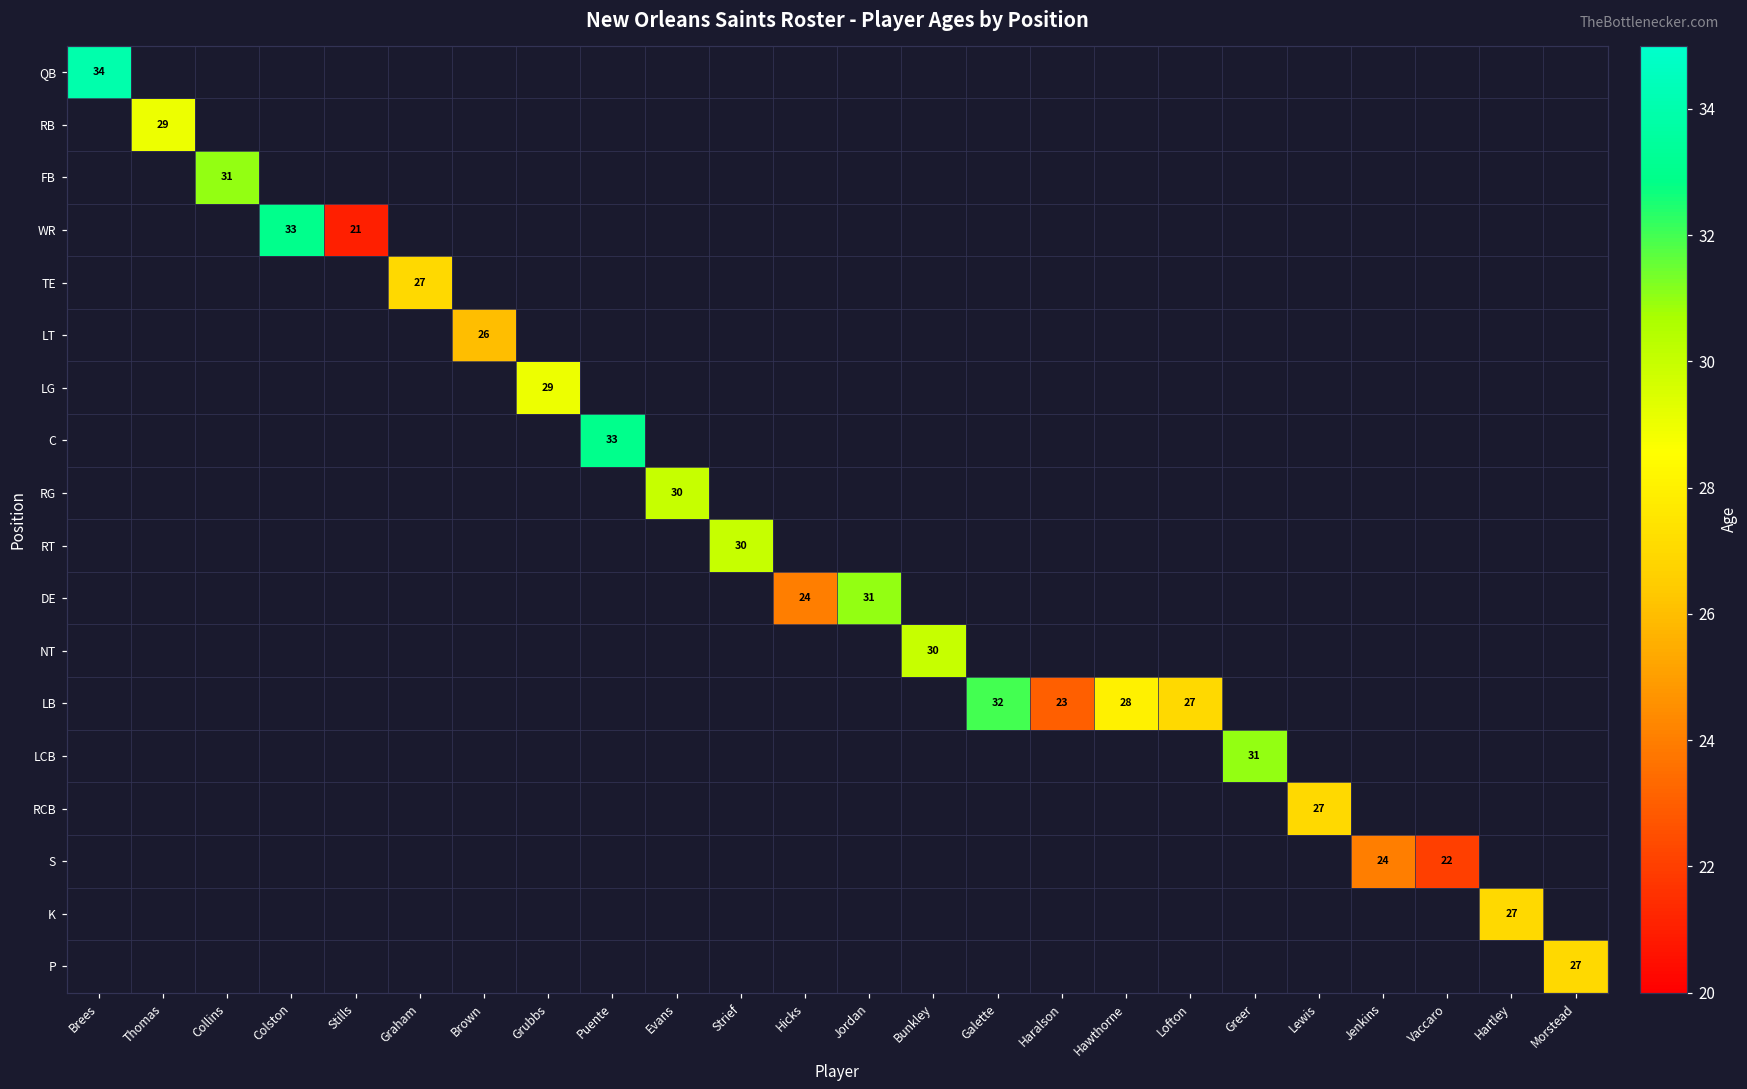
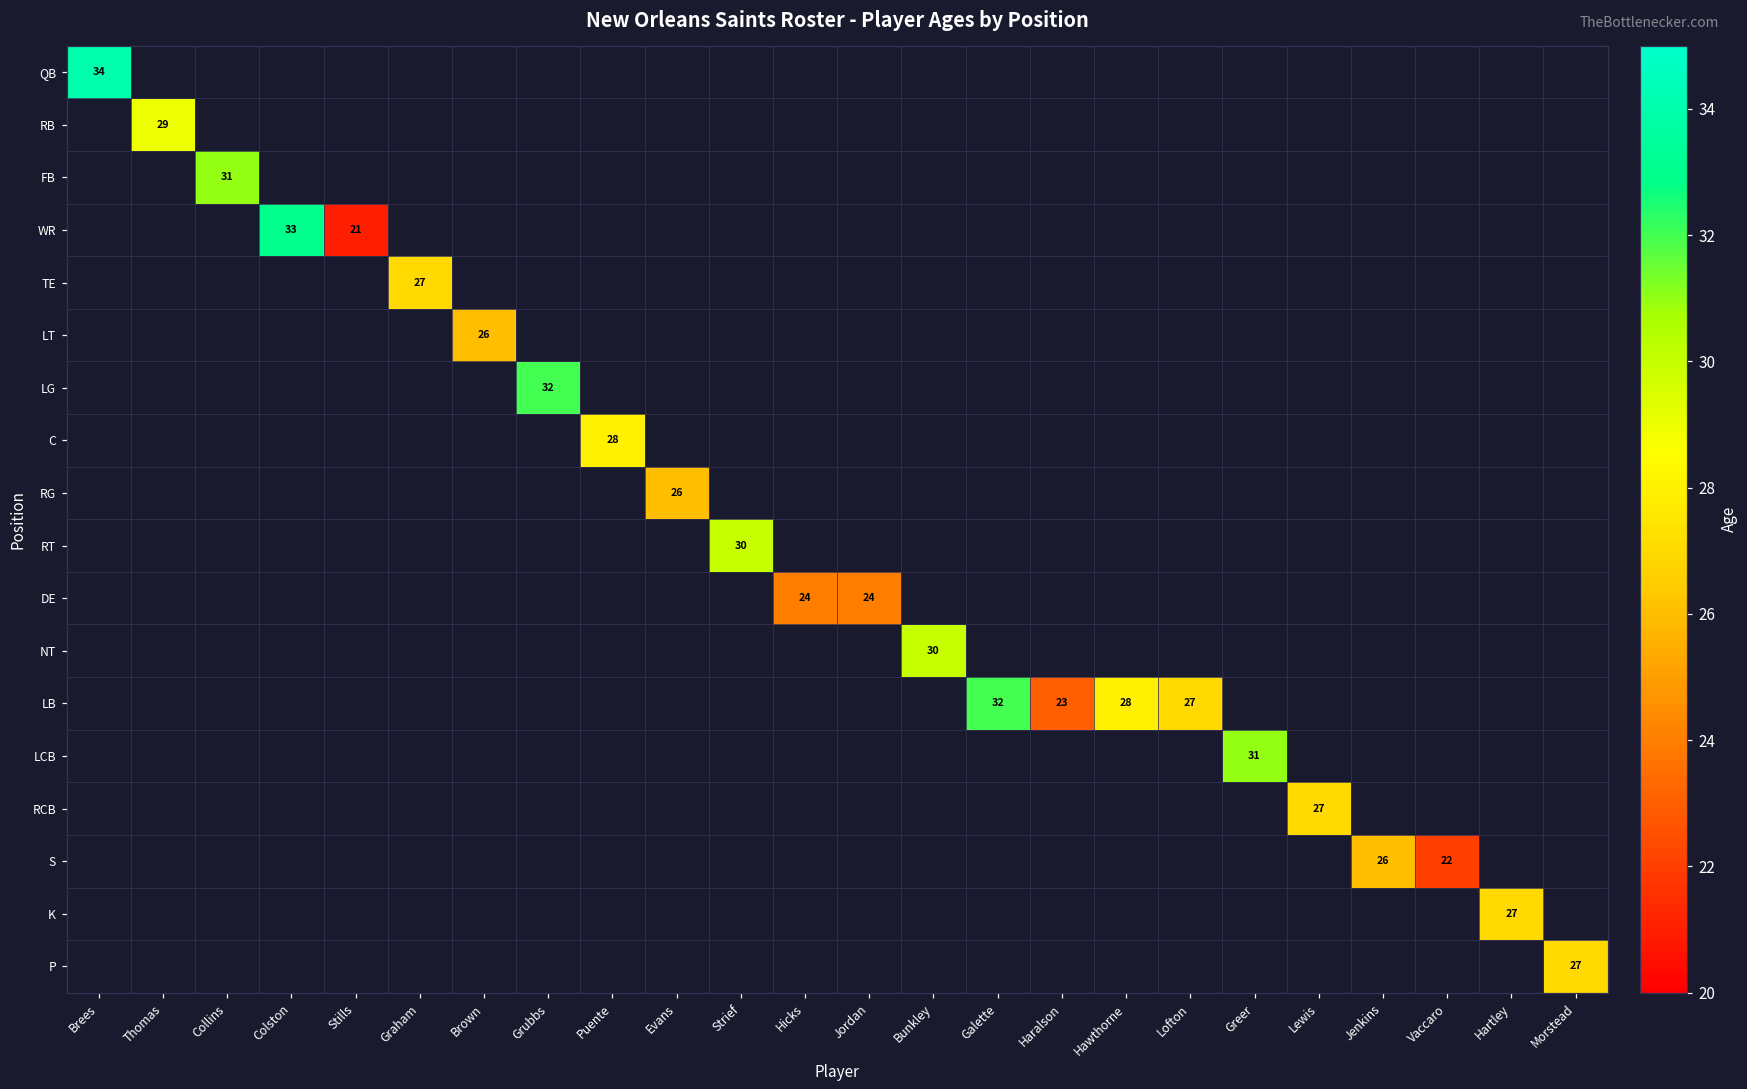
LG, Grubbs: 29 -> 32
C, Puente: 33 -> 28
RG, Evans: 30 -> 26
DE, Jordan: 31 -> 24
S, Jenkins: 24 -> 26
